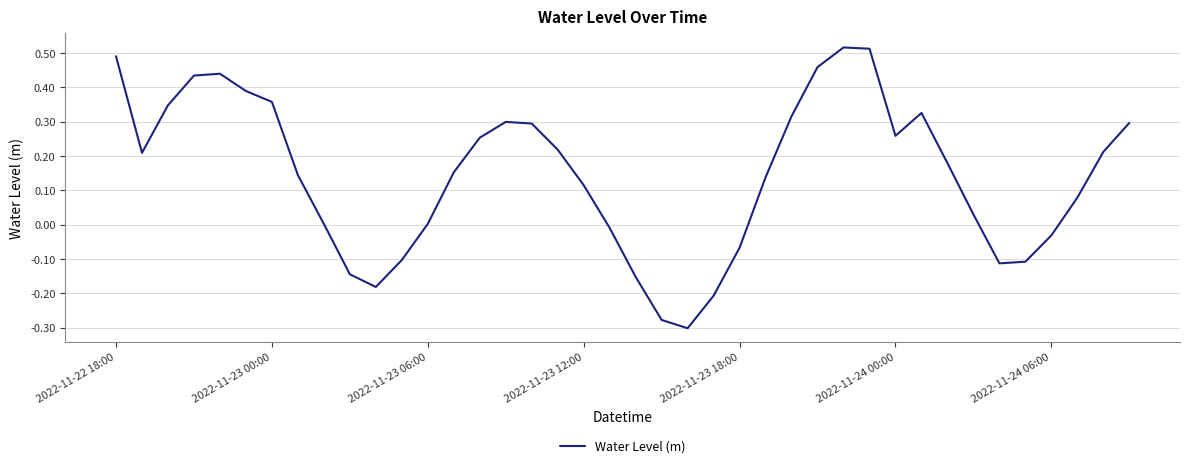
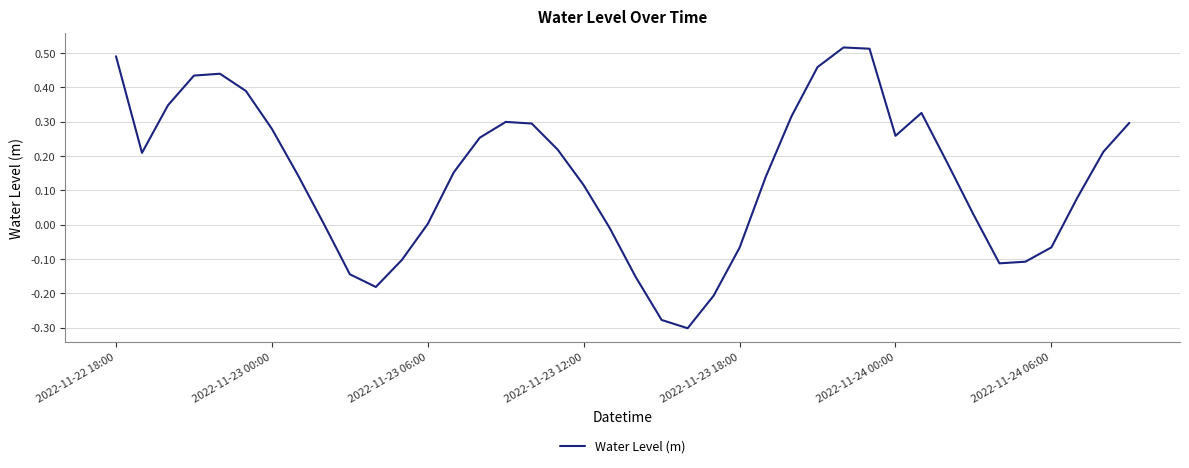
2022-11-23 00:00: 0.36 -> 0.28
2022-11-24 06:00: -0.03 -> -0.07
